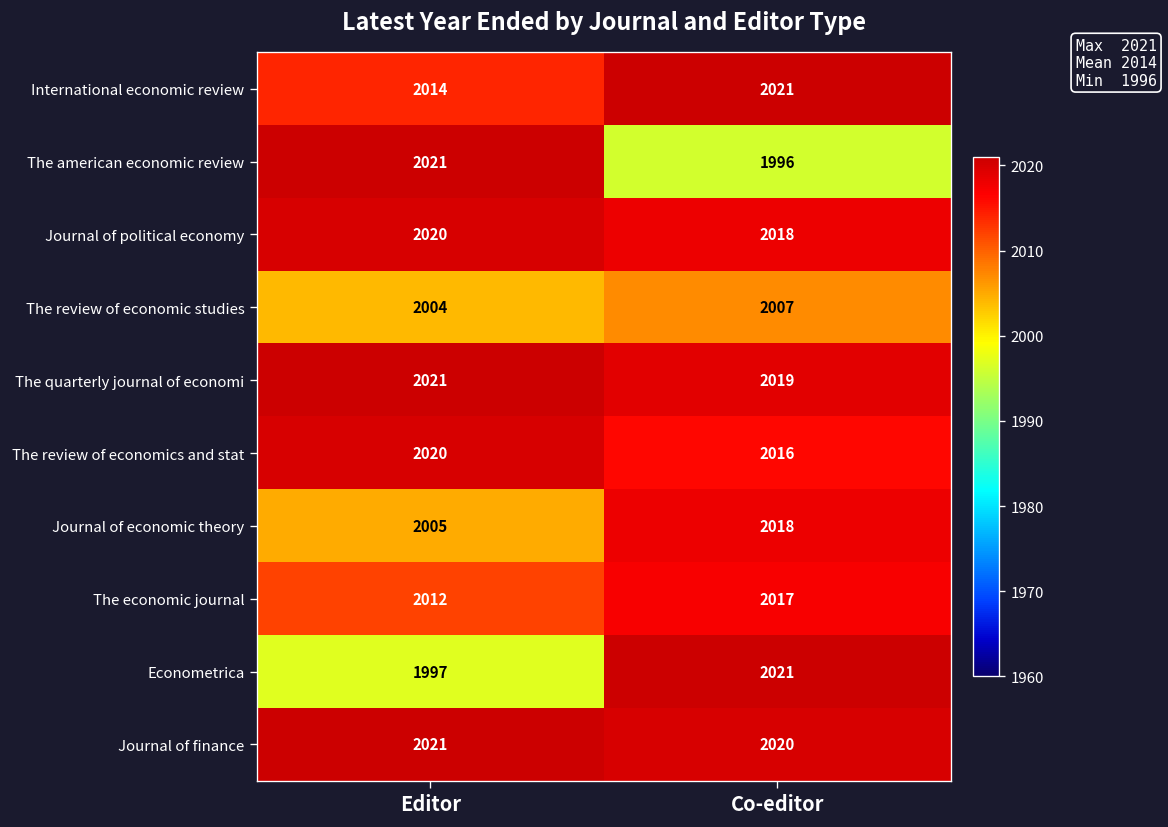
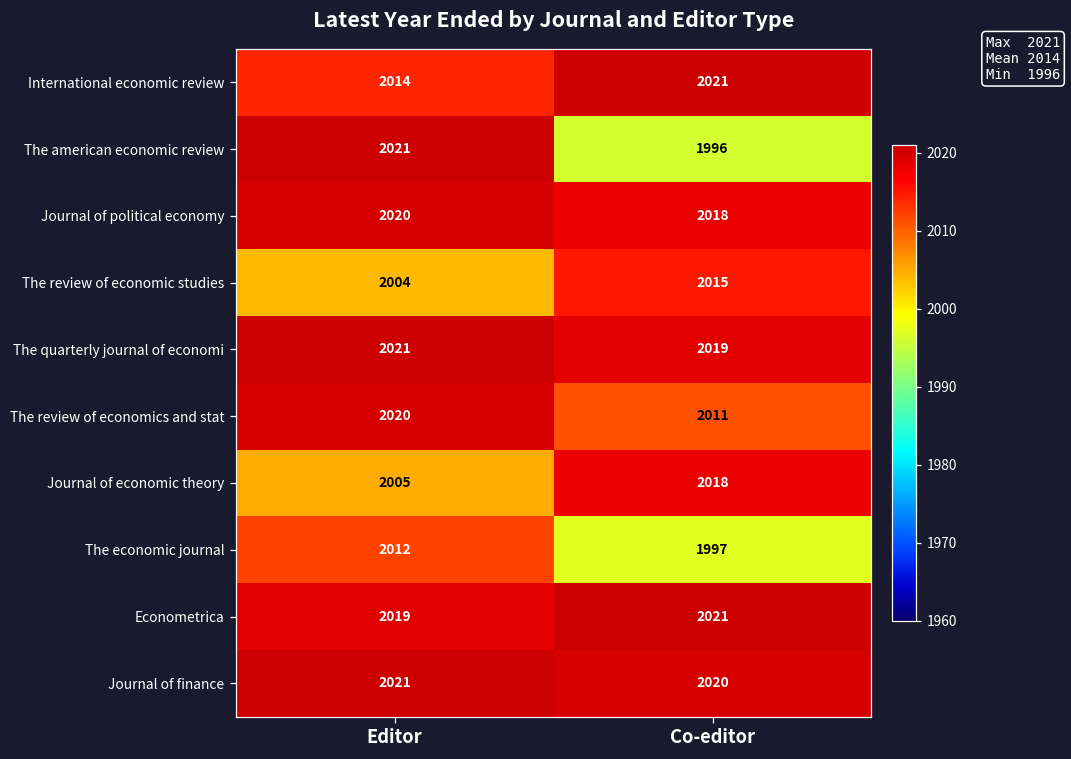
The review of economic studies, Co-editor: 2007 -> 2015
The review of economics and stat, Co-editor: 2016 -> 2011
The economic journal, Co-editor: 2017 -> 1997
Econometrica, Editor: 1997 -> 2019
